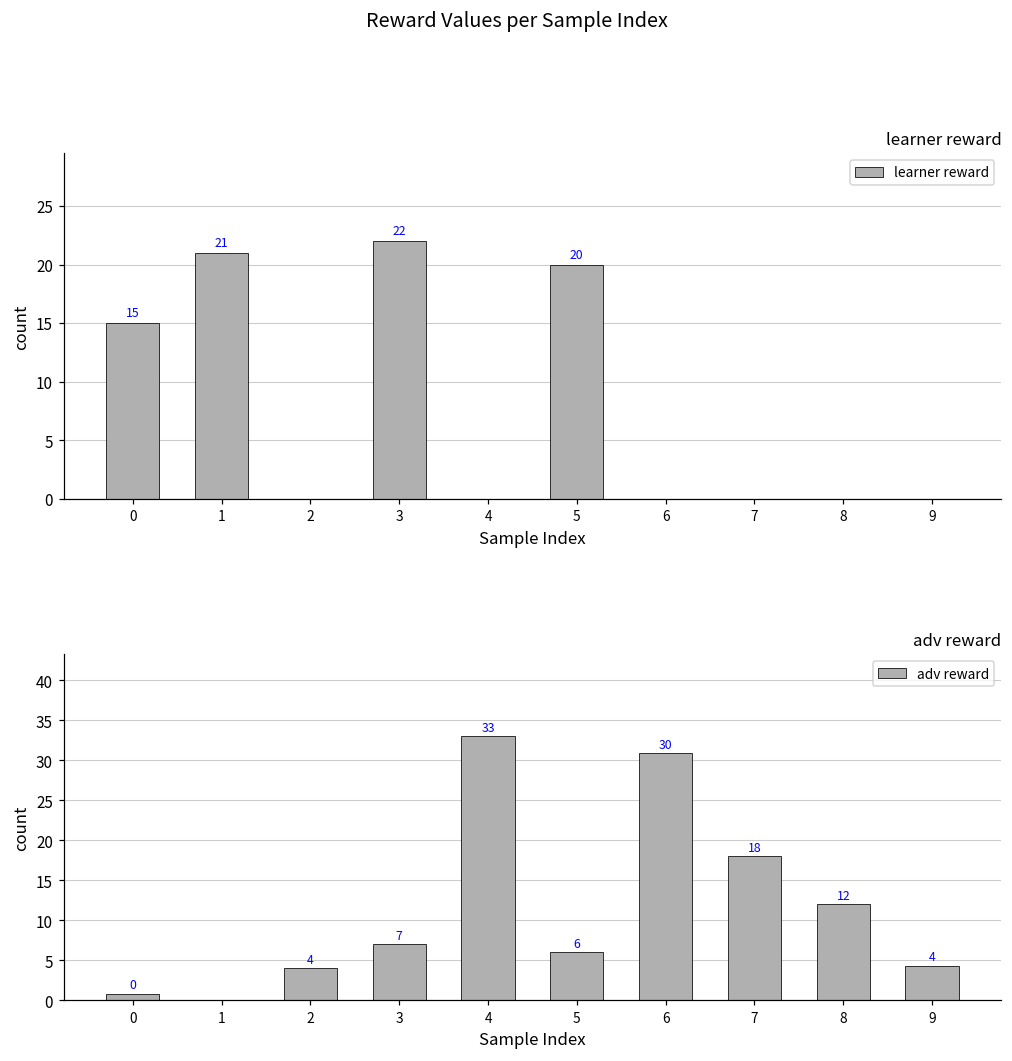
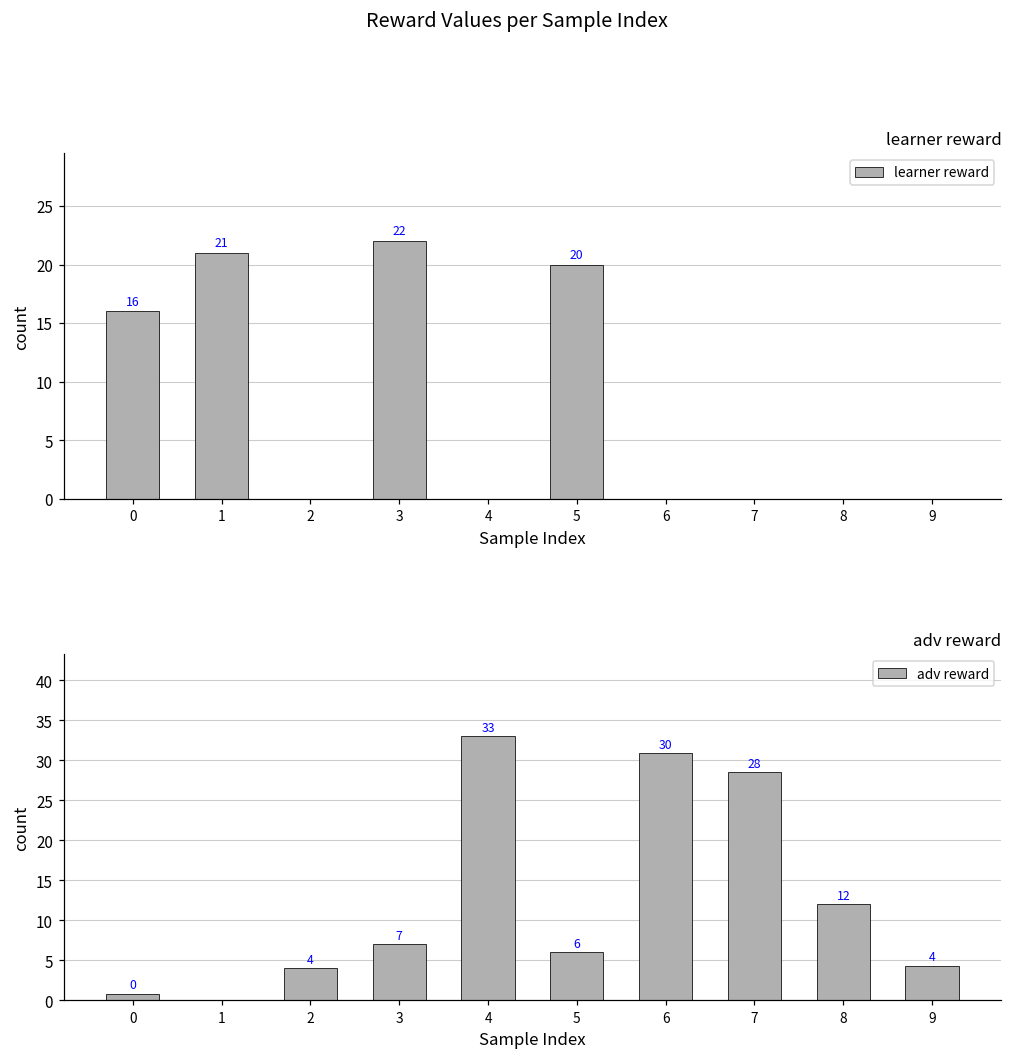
learner reward, 0: 15 -> 16
adv reward, 7: 18 -> 28
